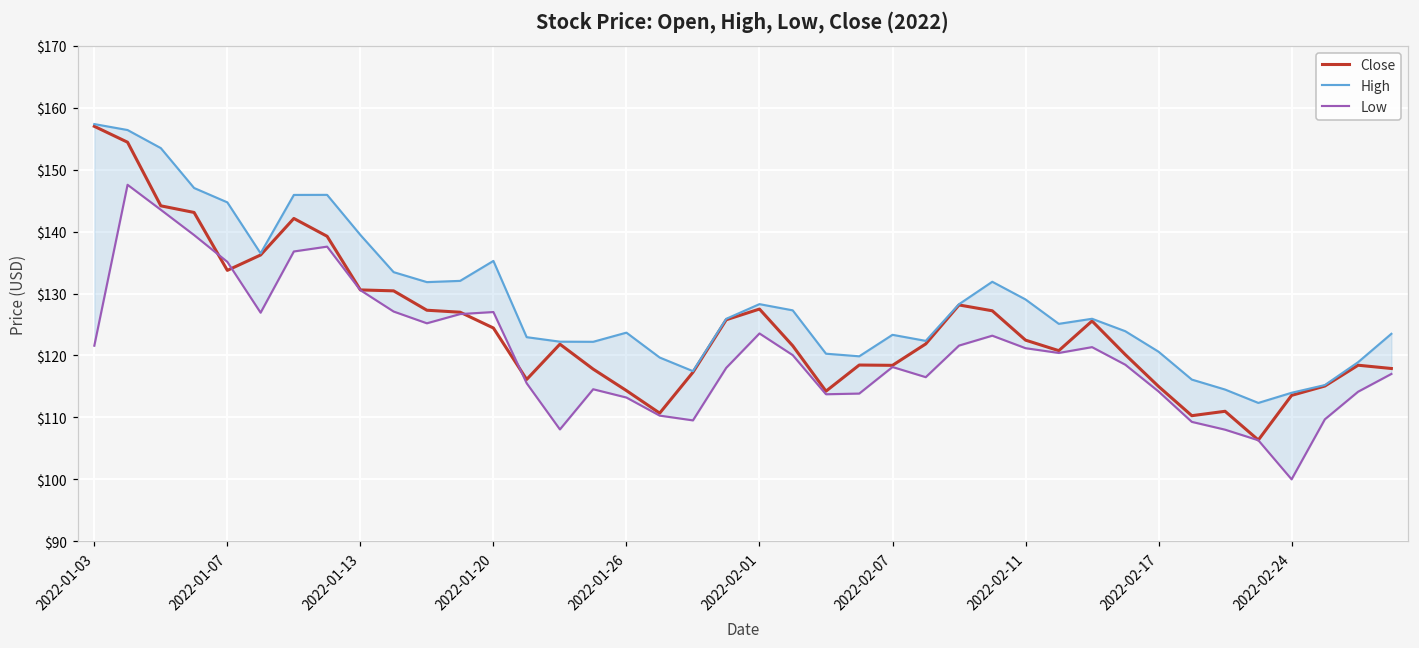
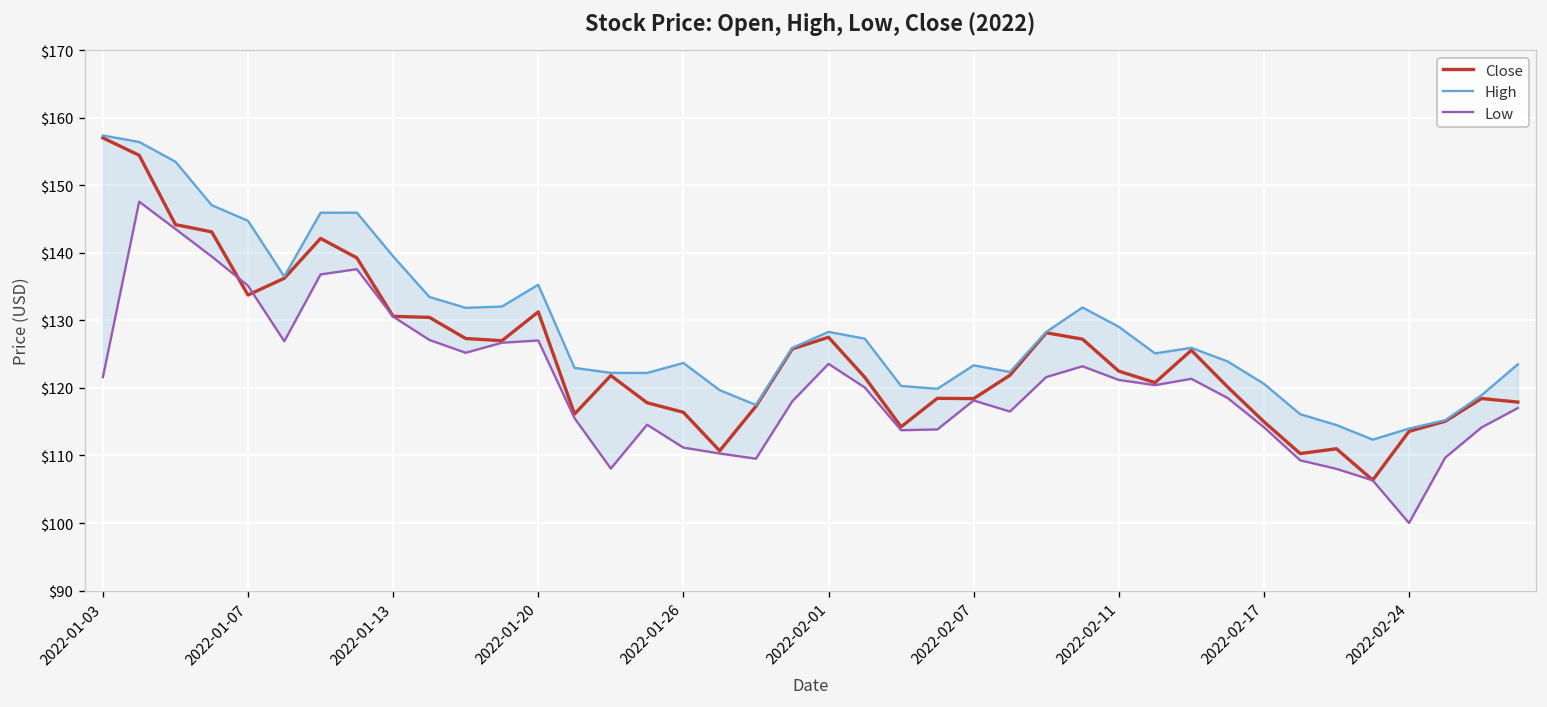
Close, 2022-01-20: $124 -> $131
Close, 2022-01-26: $114 -> $116
Low, 2022-01-26: $113 -> $111
